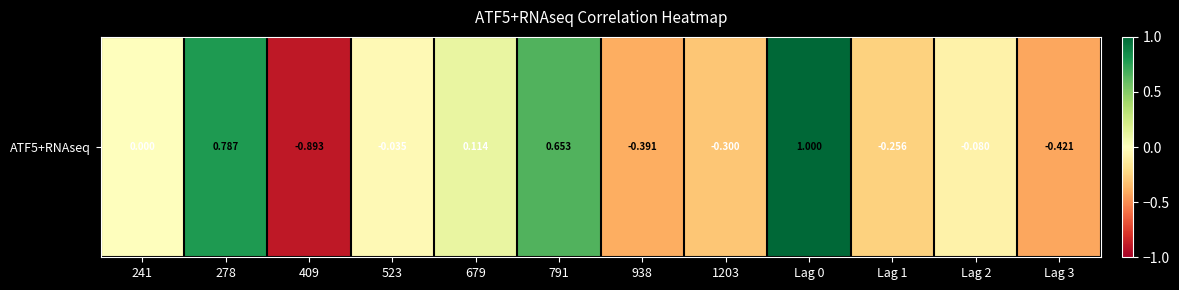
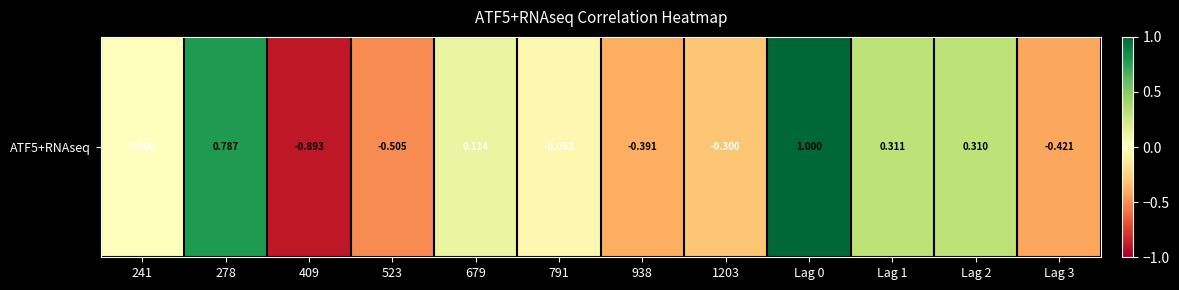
ATF5+RNAseq, 523: -0.035 -> -0.505
ATF5+RNAseq, 791: 0.653 -> -0.052
ATF5+RNAseq, Lag 1: -0.256 -> 0.311
ATF5+RNAseq, Lag 2: -0.080 -> 0.310
